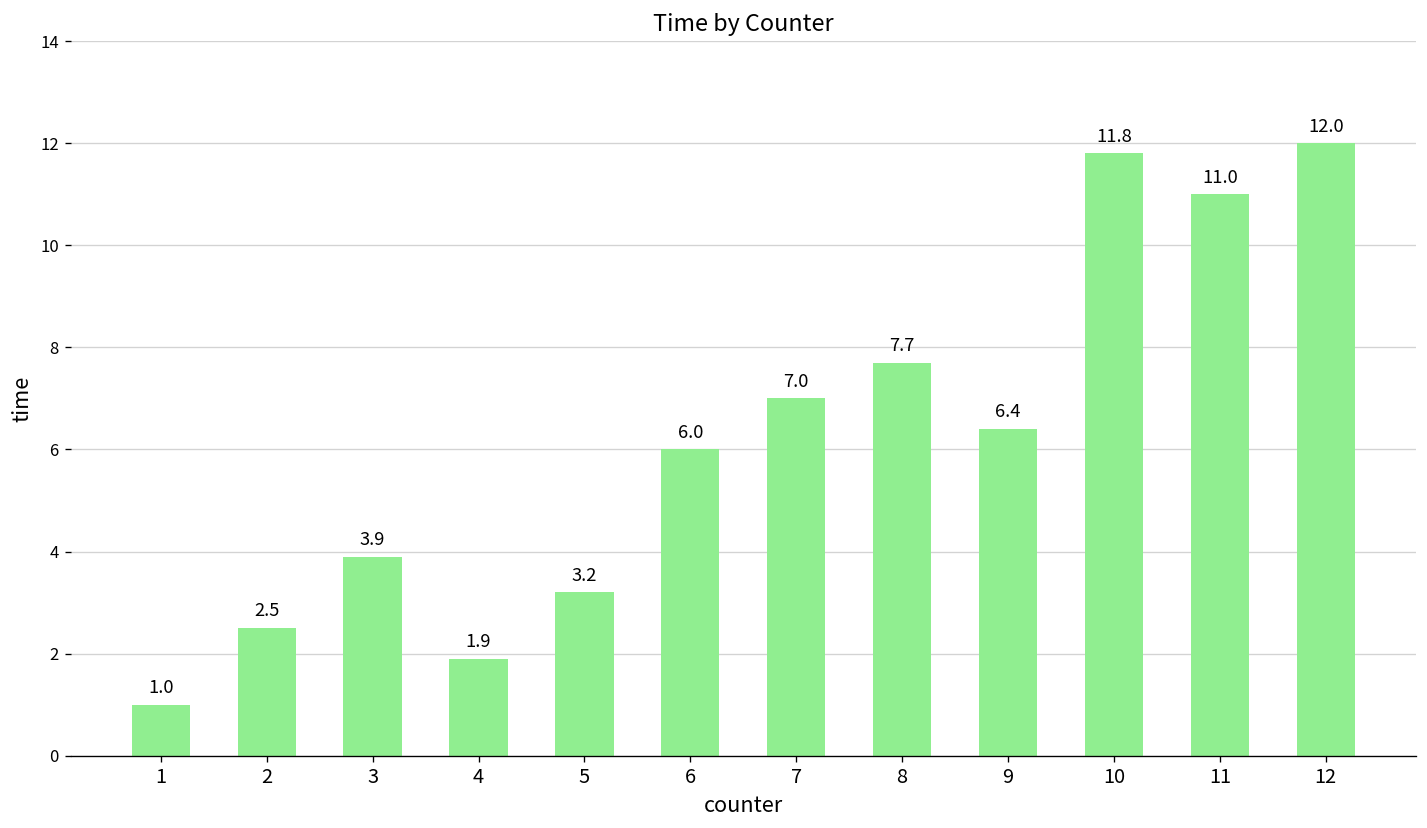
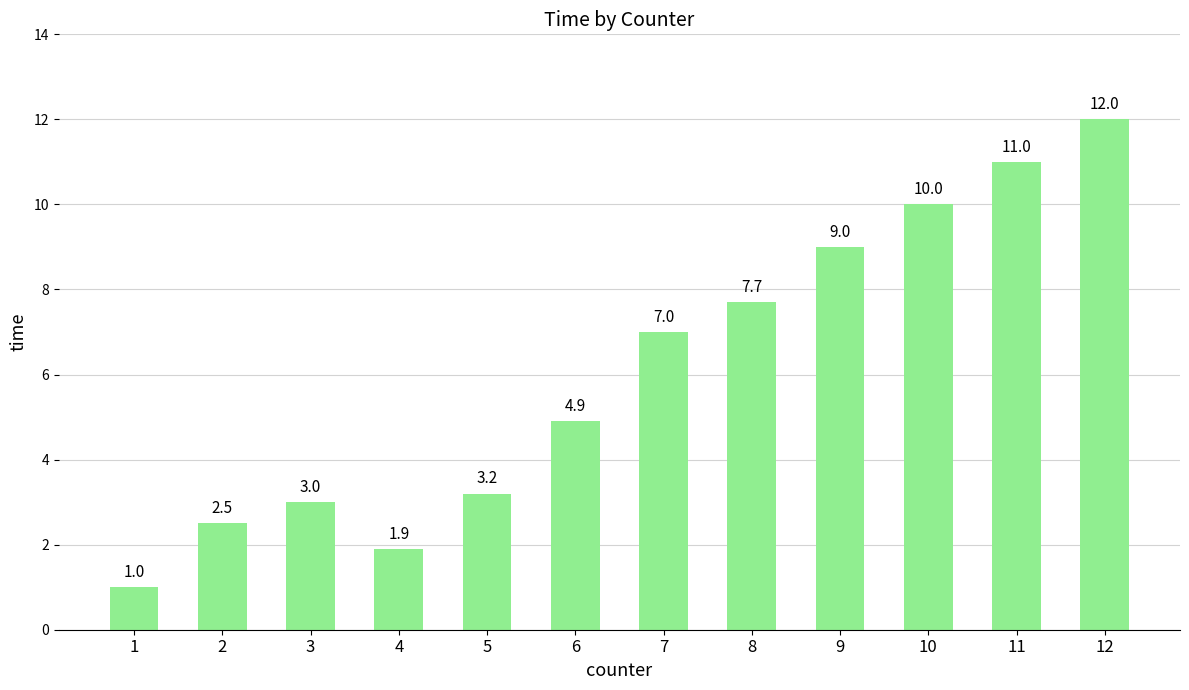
3: 3.9 -> 3.0
6: 6.0 -> 4.9
9: 6.4 -> 9.0
10: 11.8 -> 10.0
